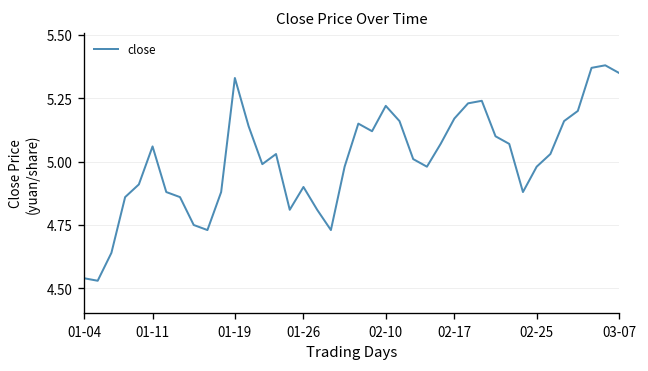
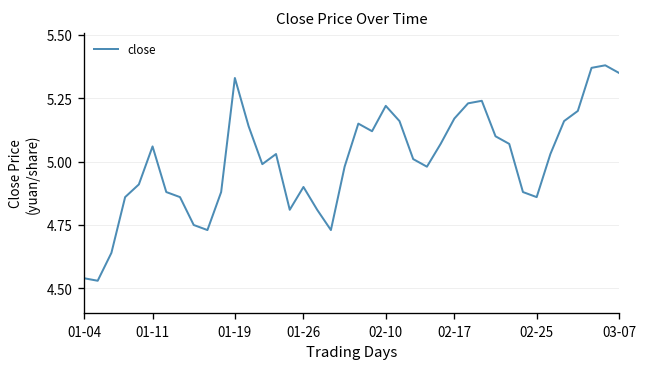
02-25: 4.98 -> 4.86
